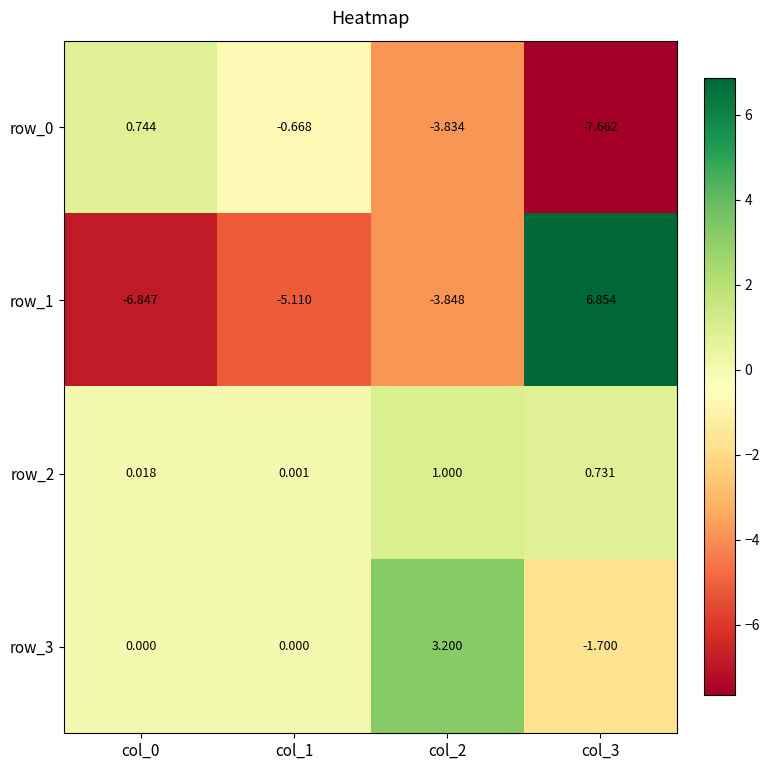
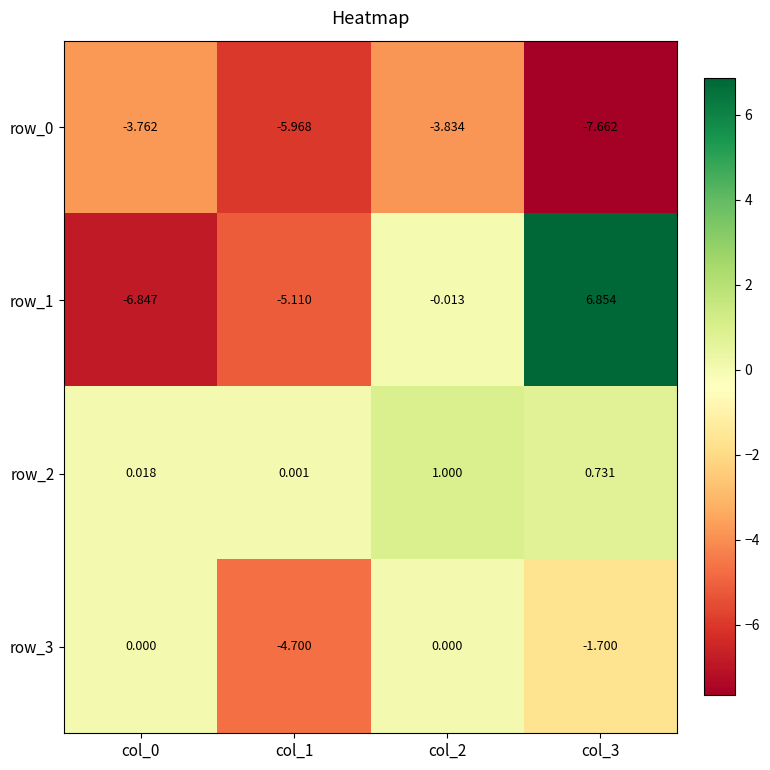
row_0, col_0: 0.744 -> -3.762
row_0, col_1: -0.668 -> -5.968
row_1, col_2: -3.848 -> -0.013
row_3, col_1: 0.000 -> -4.700
row_3, col_2: 3.200 -> 0.000
